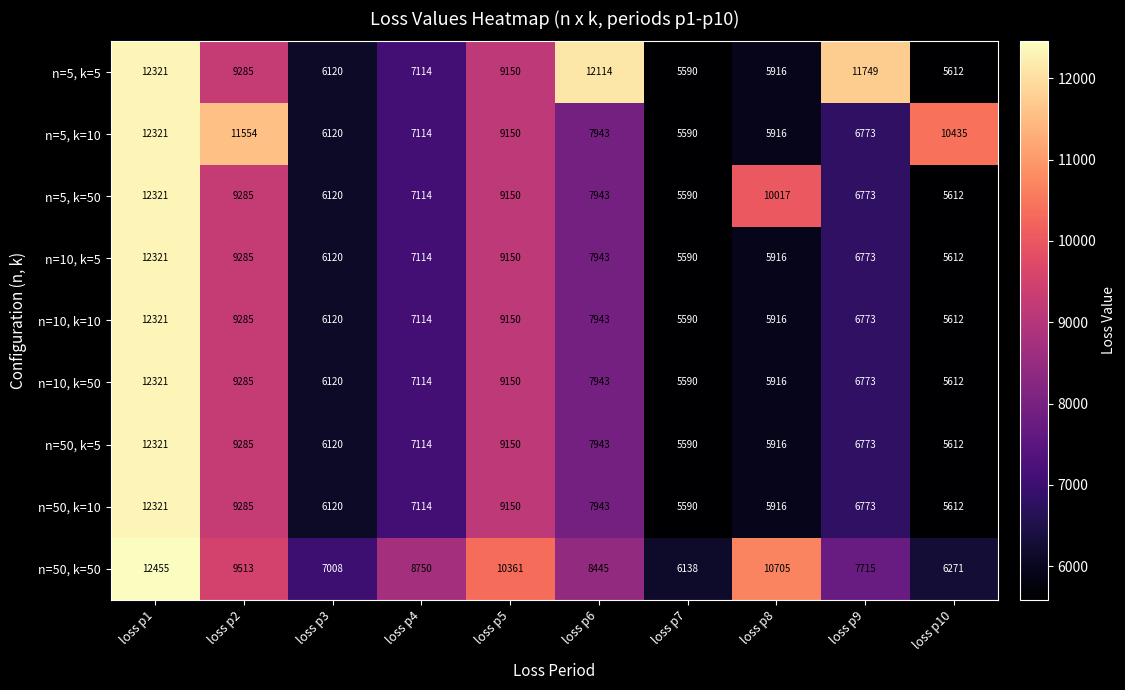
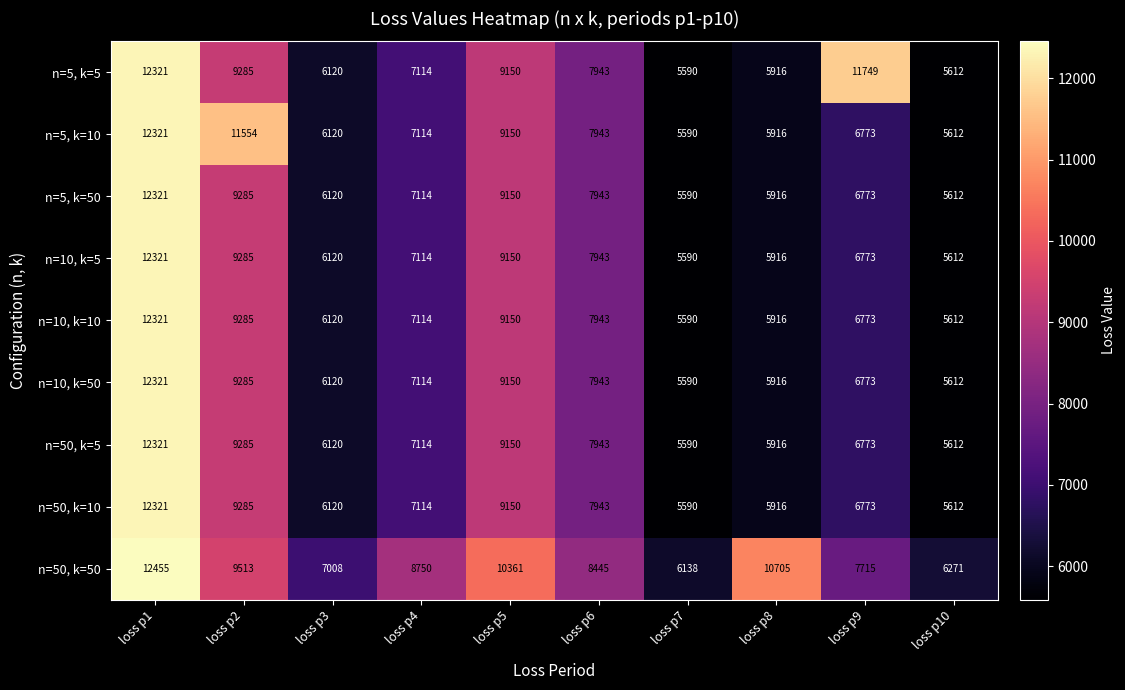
n=5, k=5, loss p6: 12114 -> 7943
n=5, k=10, loss p10: 10435 -> 5612
n=5, k=50, loss p8: 10017 -> 5916
